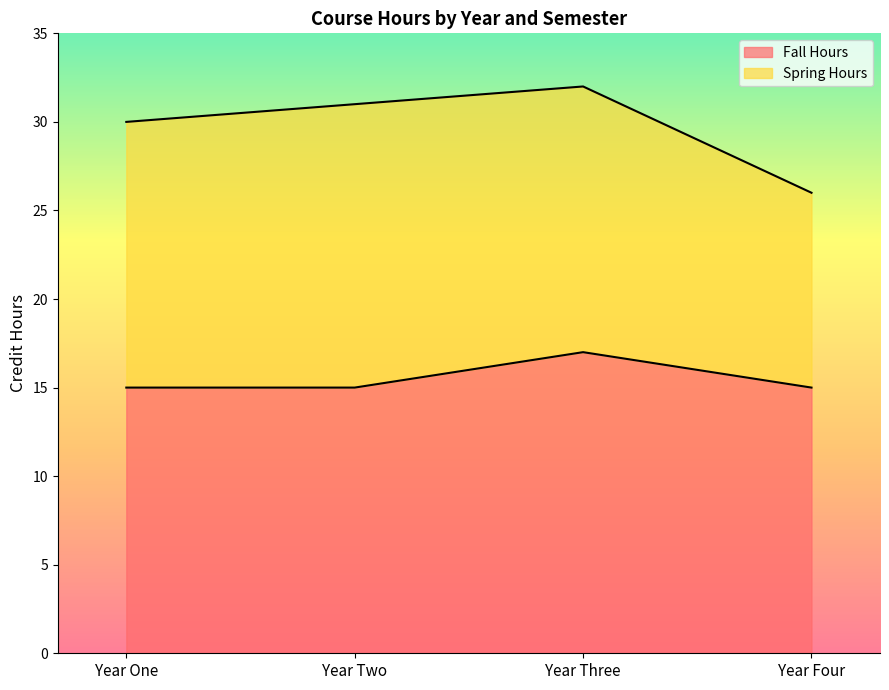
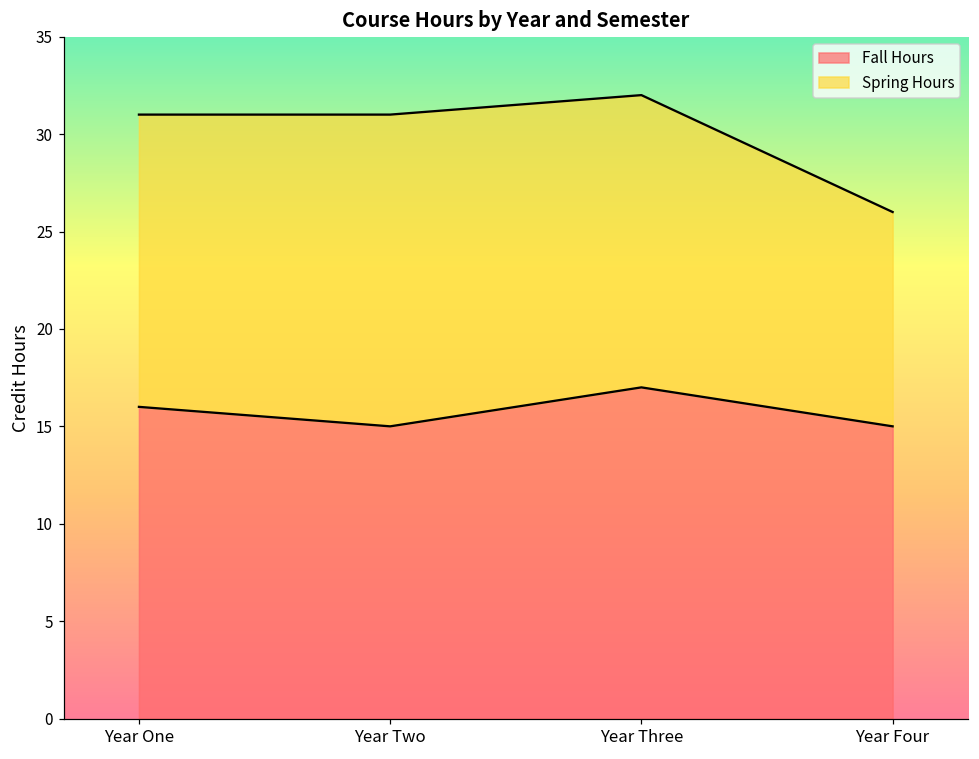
Fall Hours, Year One: 15 -> 16
